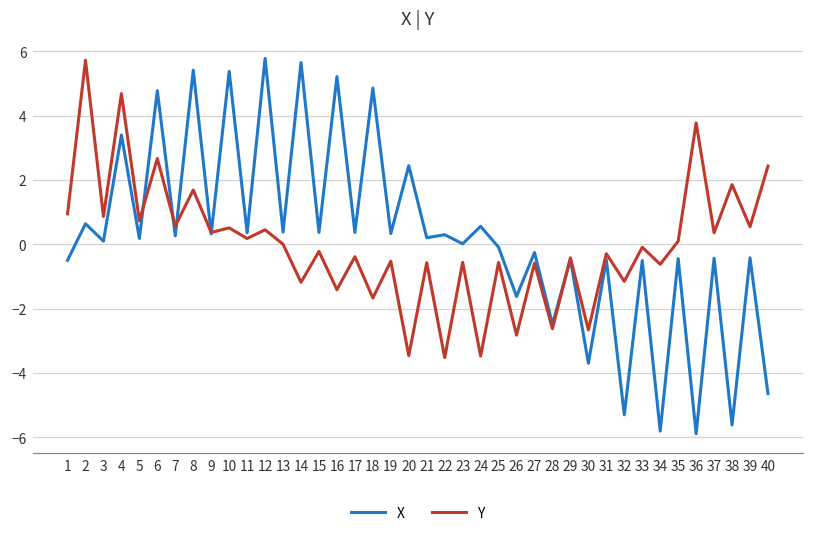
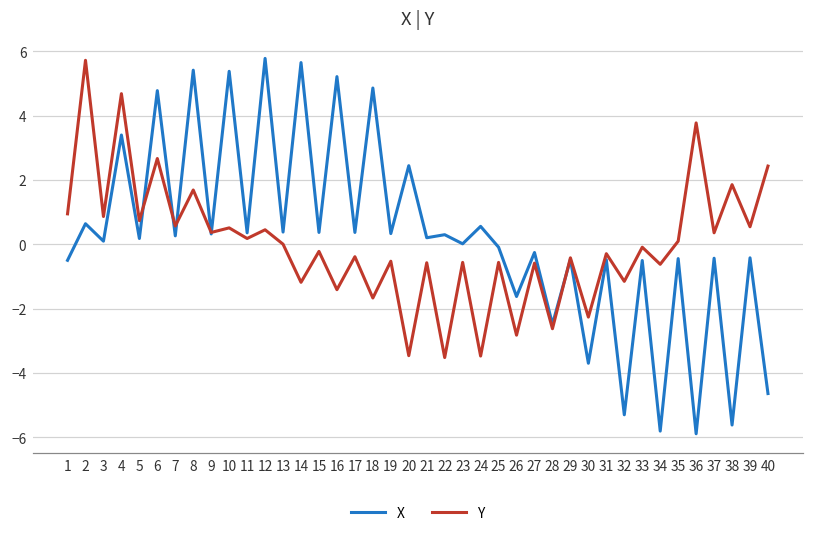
Y, 30: -2.7 -> -2.3
